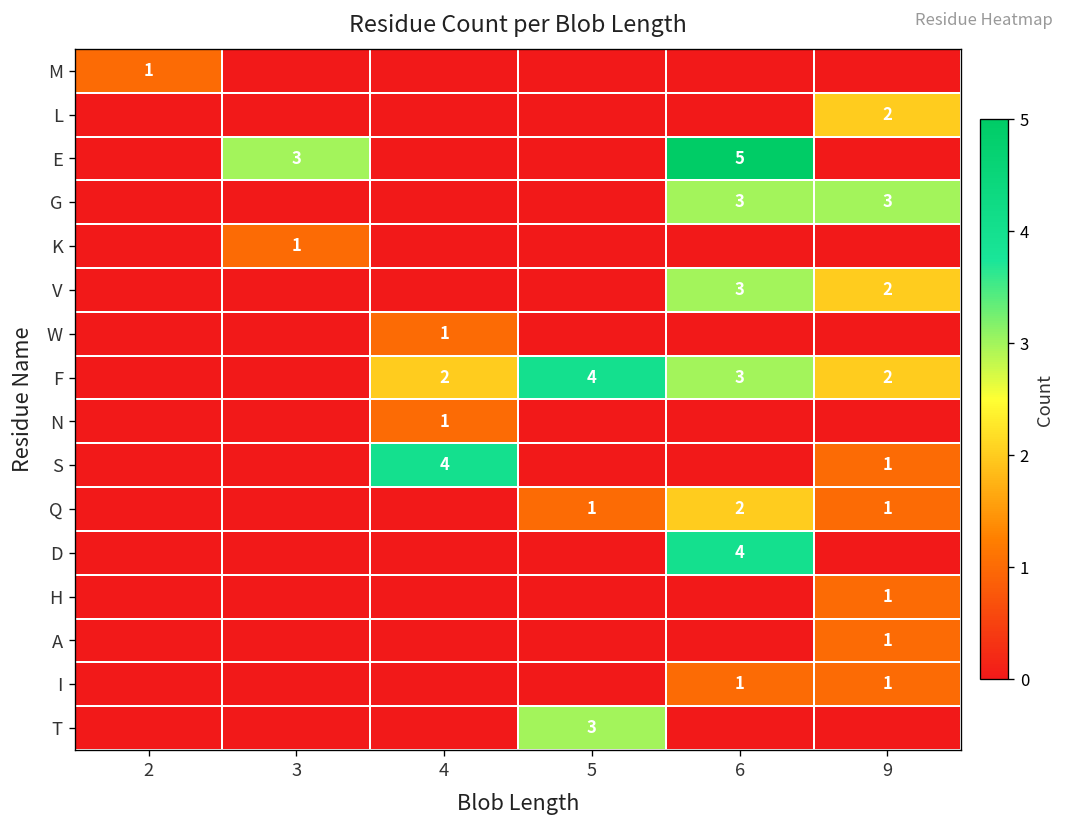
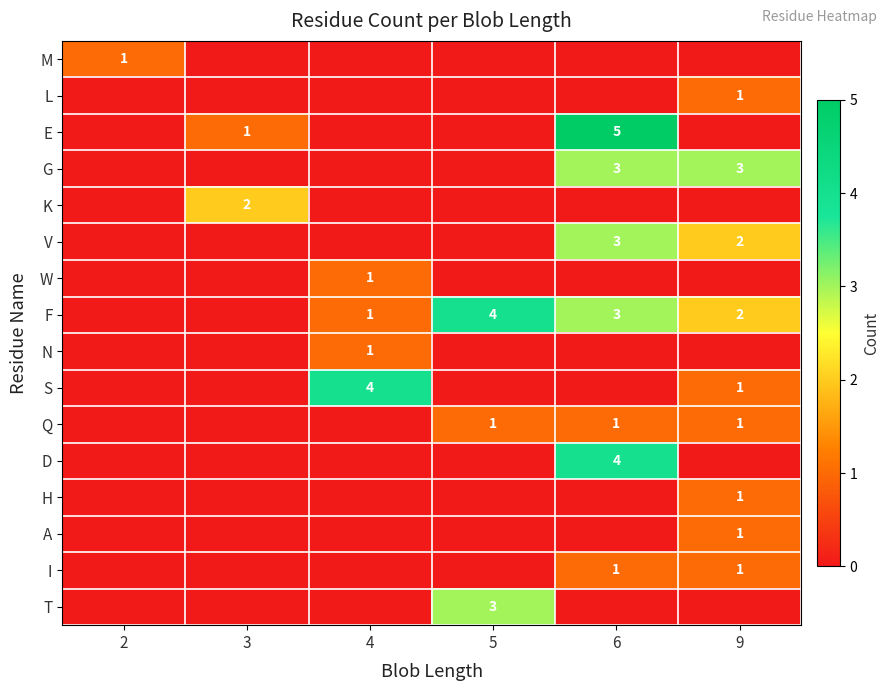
L, 9: 2 -> 1
E, 3: 3 -> 1
K, 3: 1 -> 2
F, 4: 2 -> 1
Q, 6: 2 -> 1
